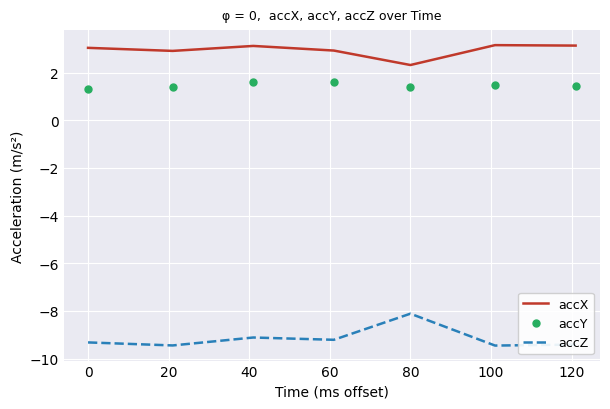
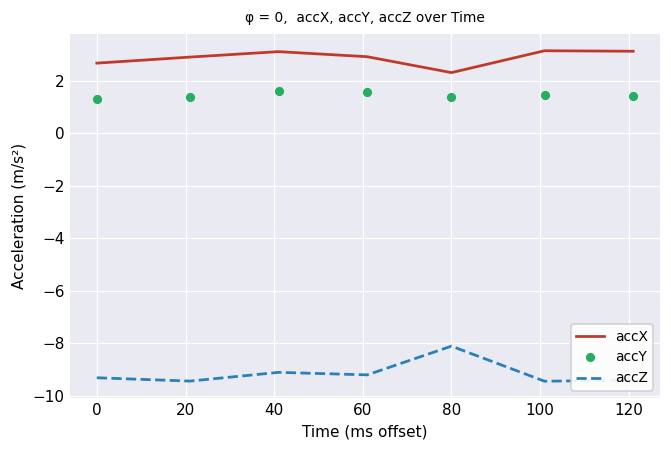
accX, 0: 3.0 -> 2.7
